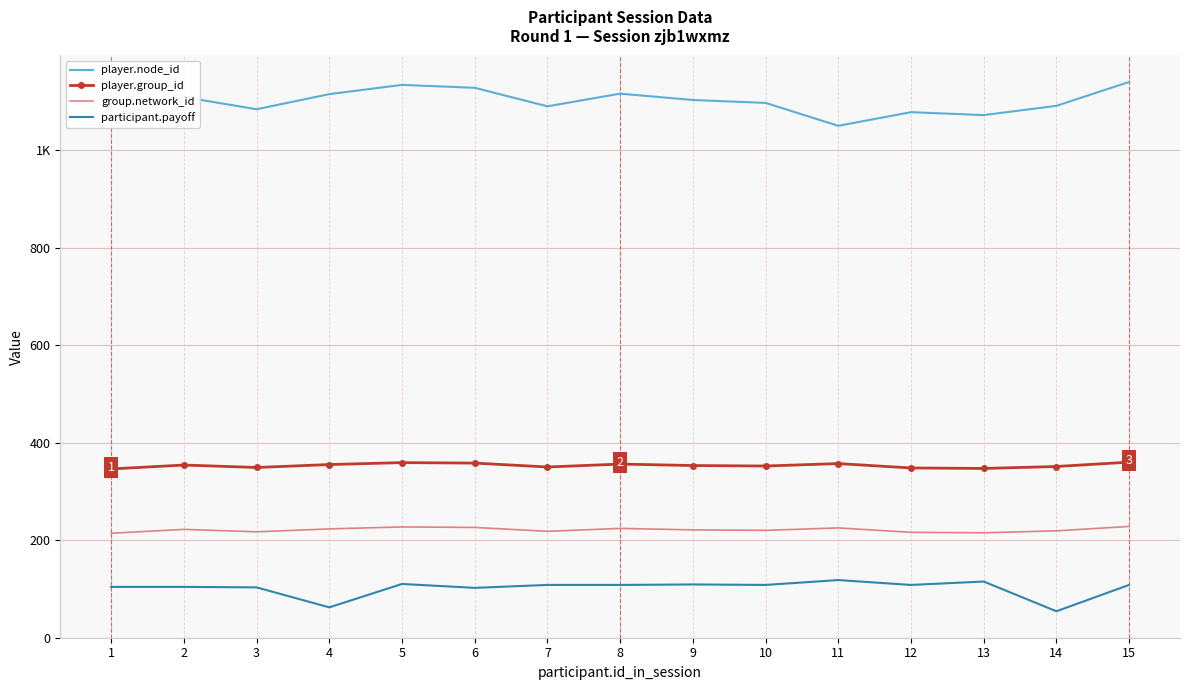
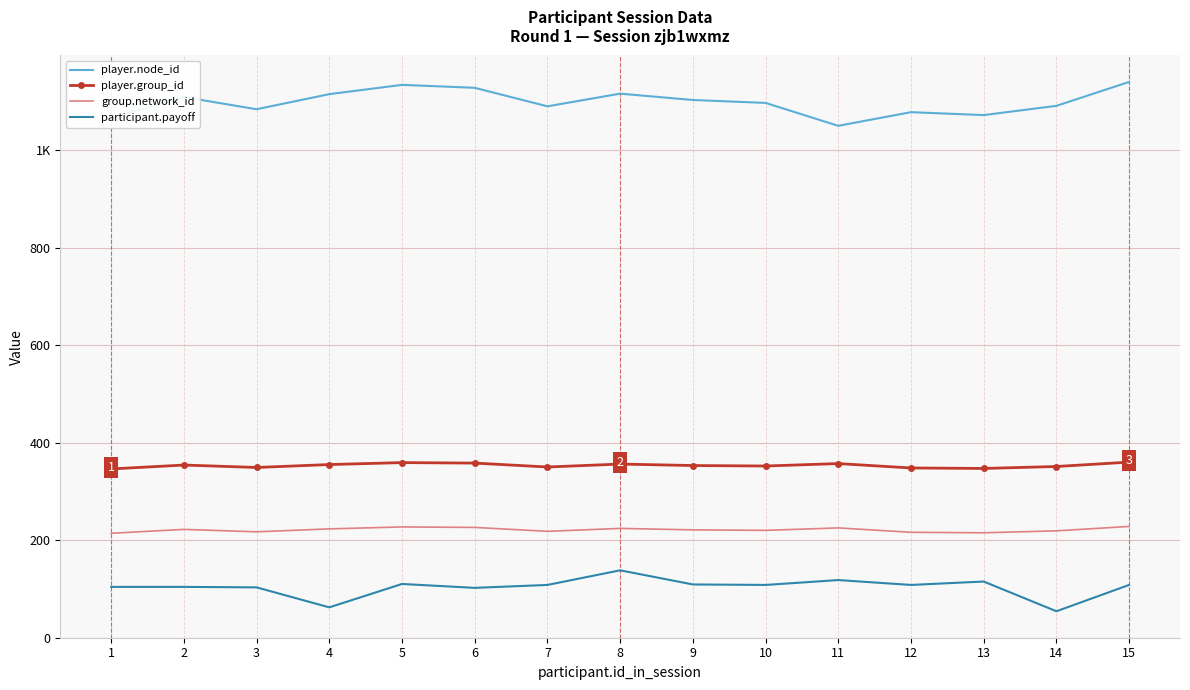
participant.payoff, 8: 110 -> 140
